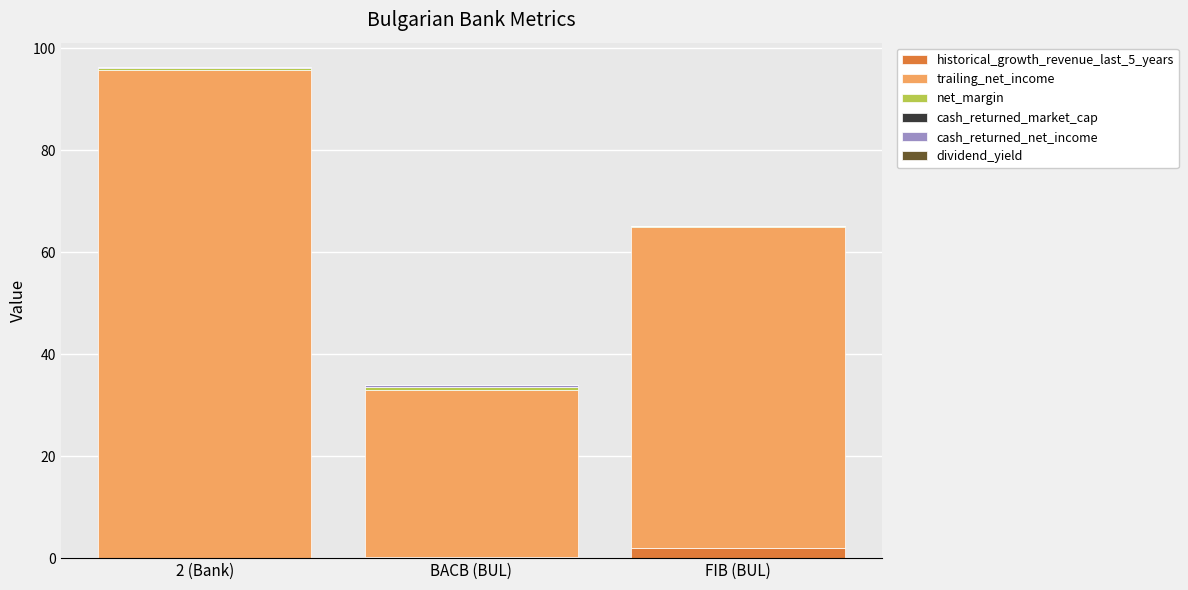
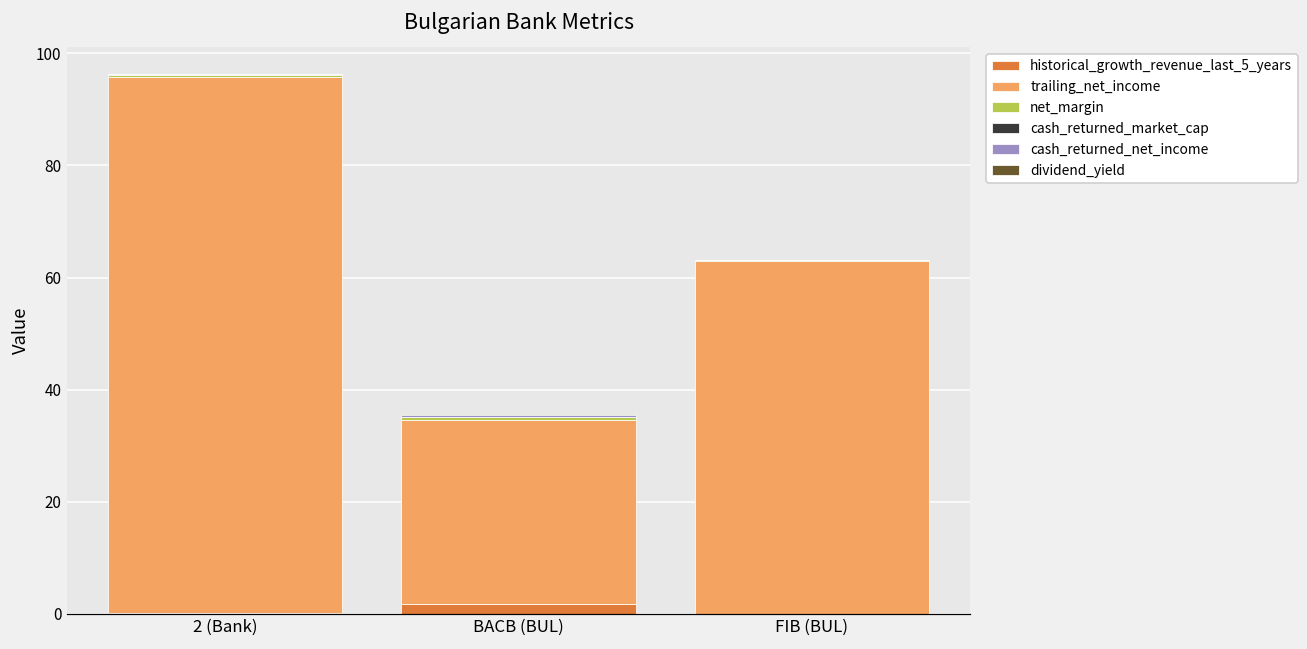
historical_growth_revenue_last_5_years, BACB (BUL): 0 -> 2
historical_growth_revenue_last_5_years, FIB (BUL): 2 -> 0
